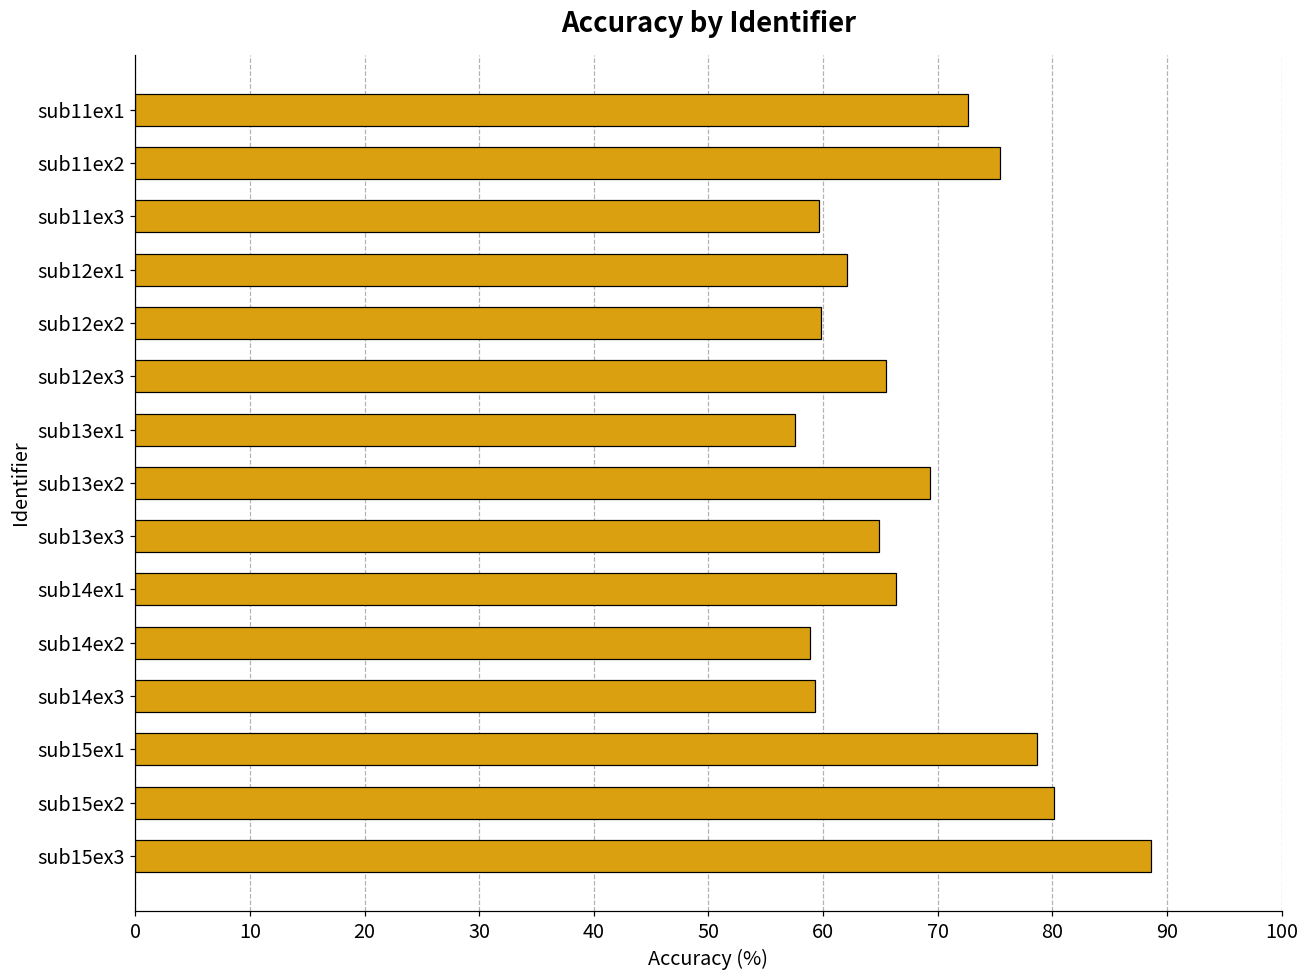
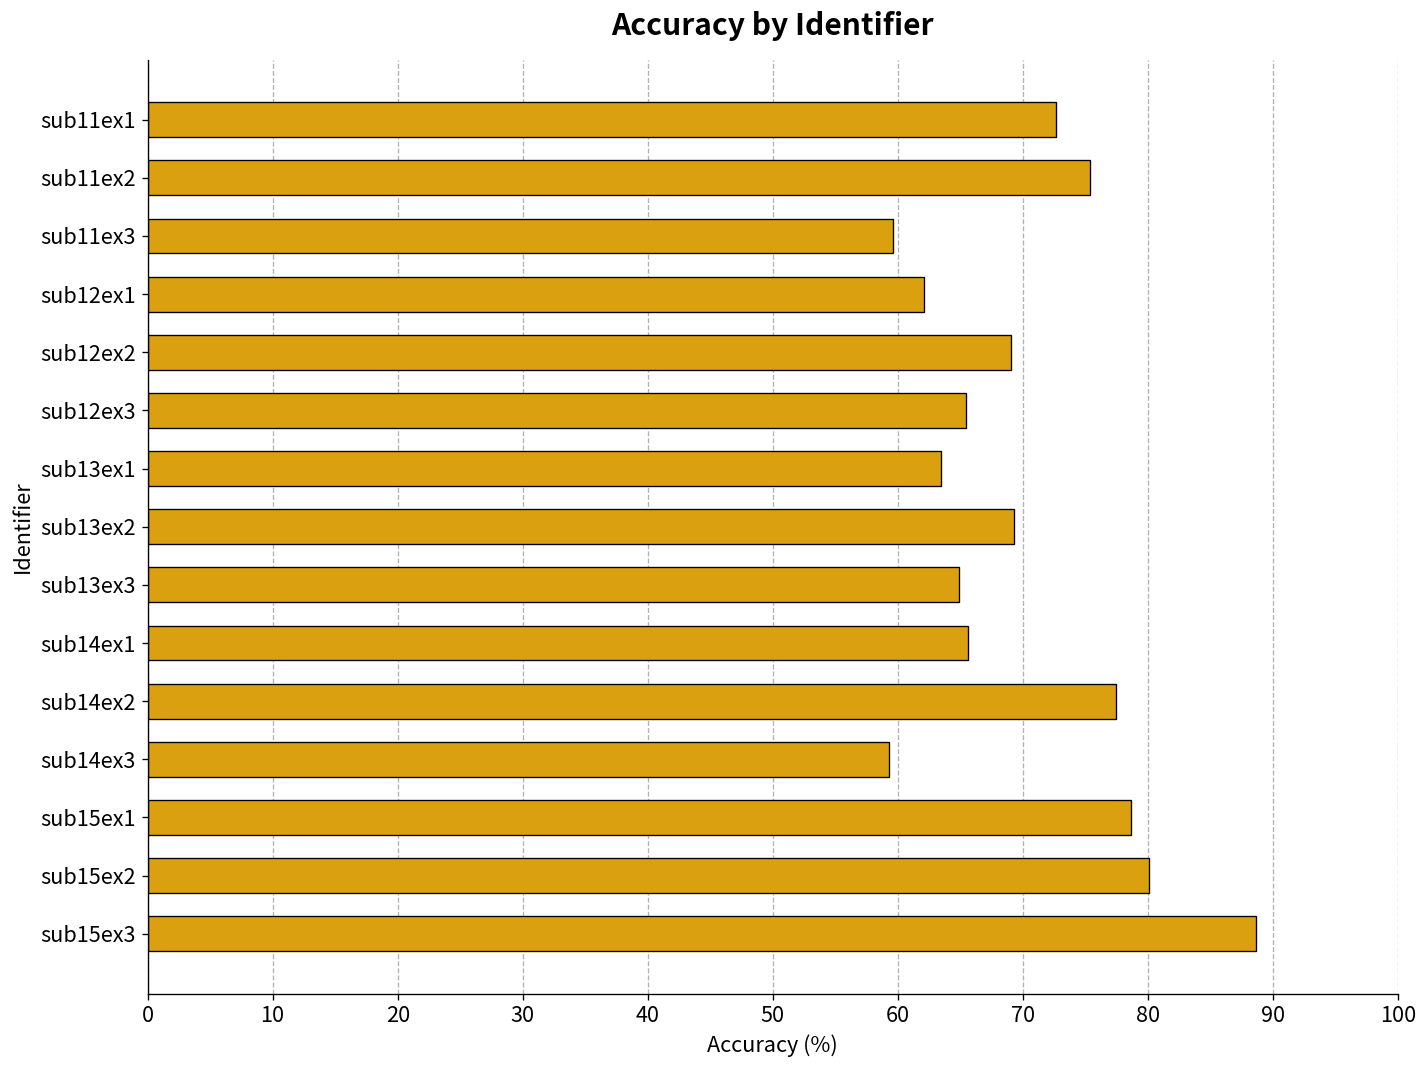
sub12ex2: 59.8 -> 69.1
sub13ex1: 57.5 -> 63.5
sub14ex1: 66.4 -> 65.6
sub14ex2: 58.8 -> 77.5
